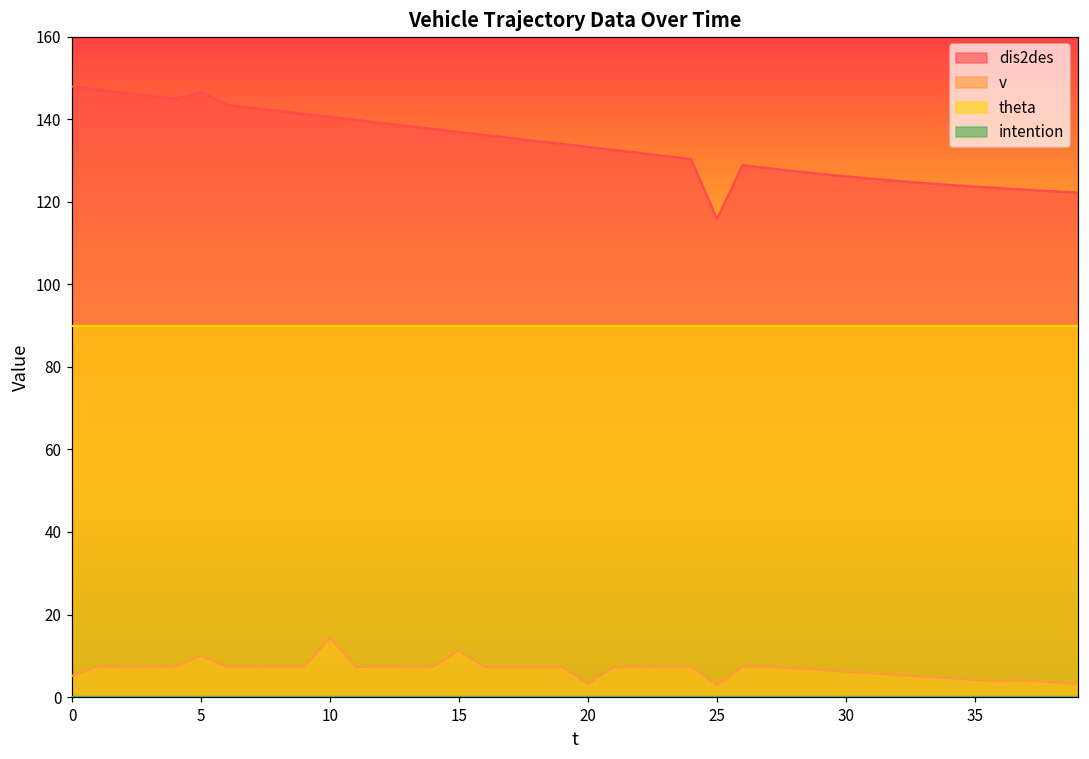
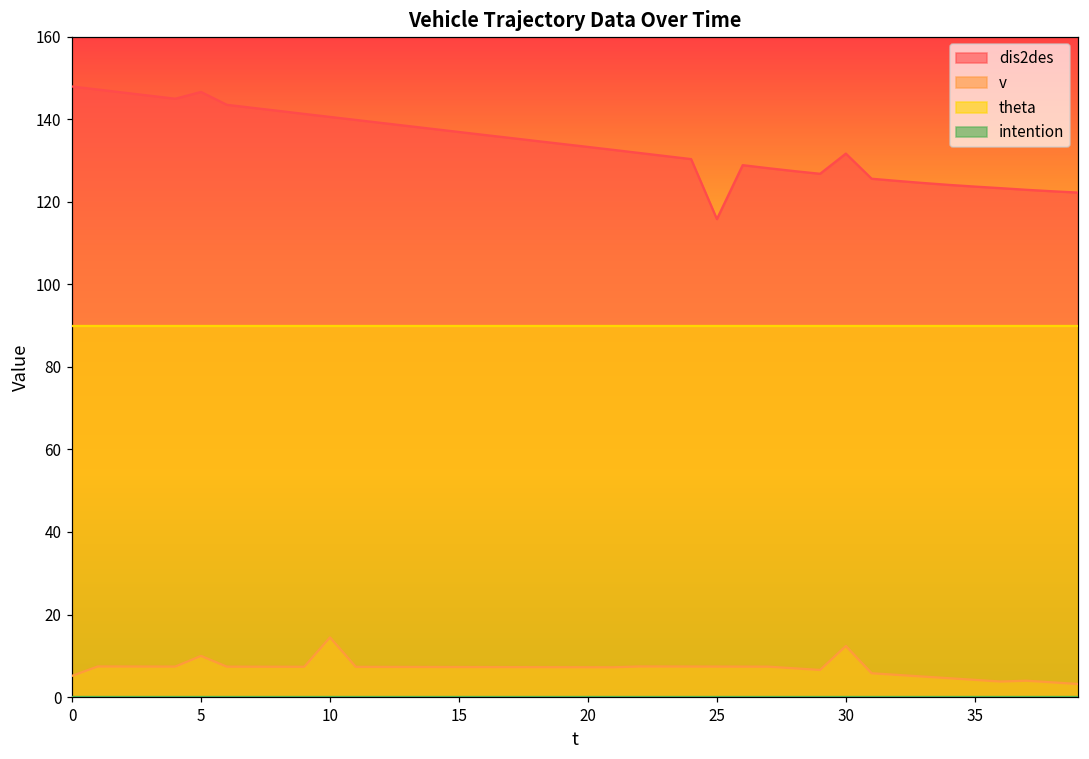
v, 15: 11 -> 7
v, 20: 3 -> 7
v, 25: 3 -> 7
dis2des, 30: 126 -> 132
v, 30: 6 -> 12
